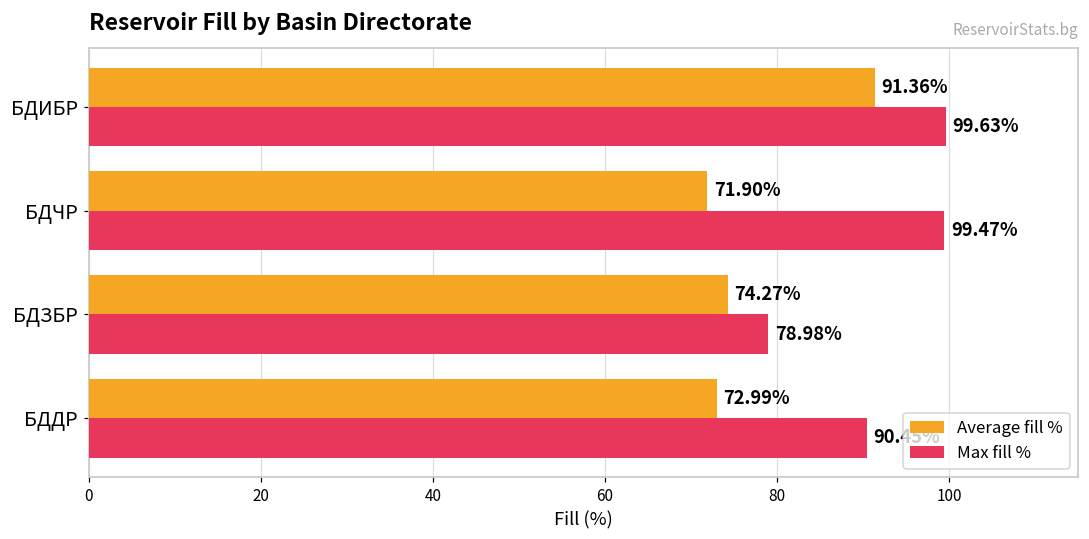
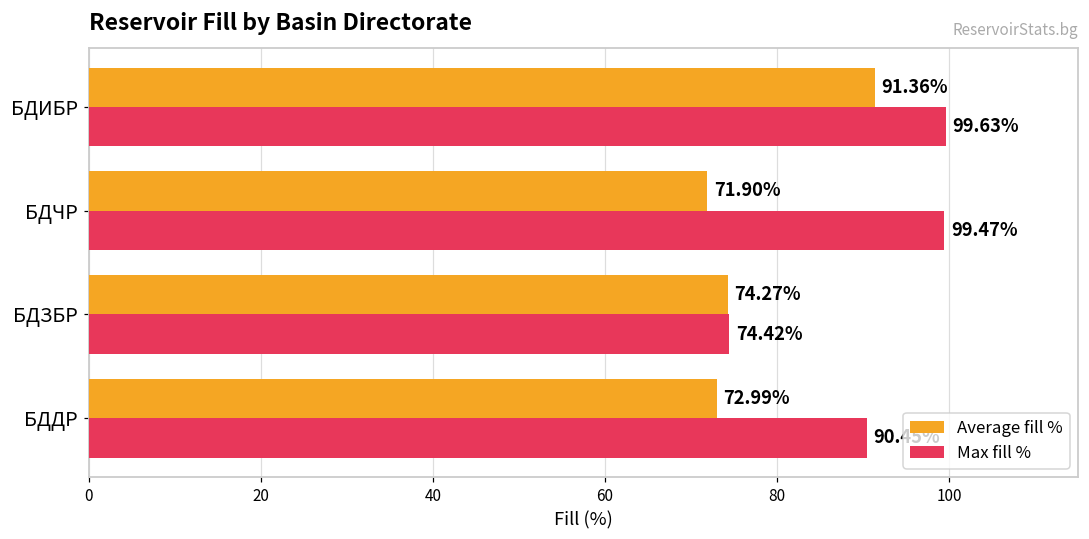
Max fill %, БДЗБР: 78.98% -> 74.42%
